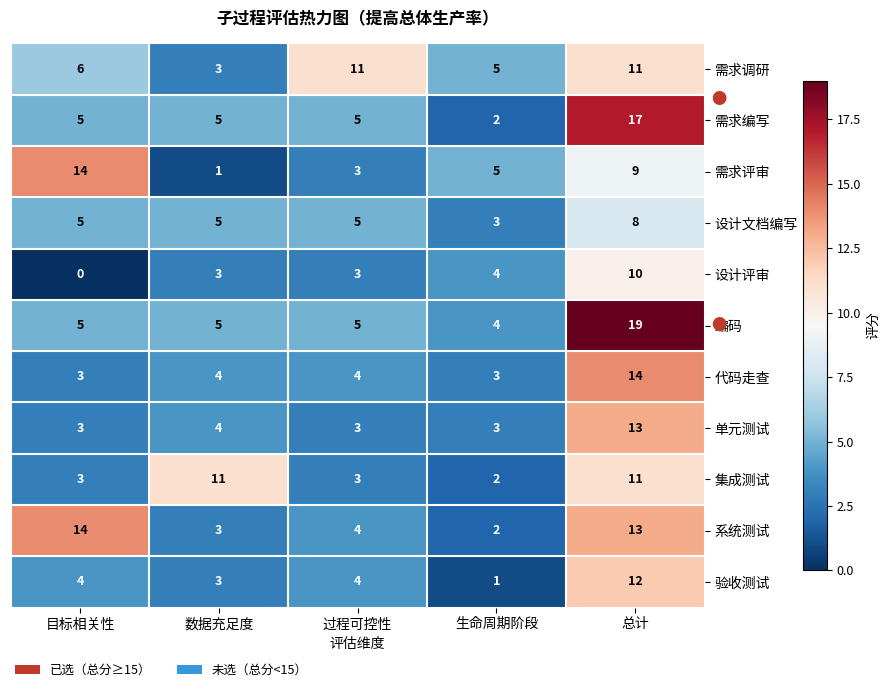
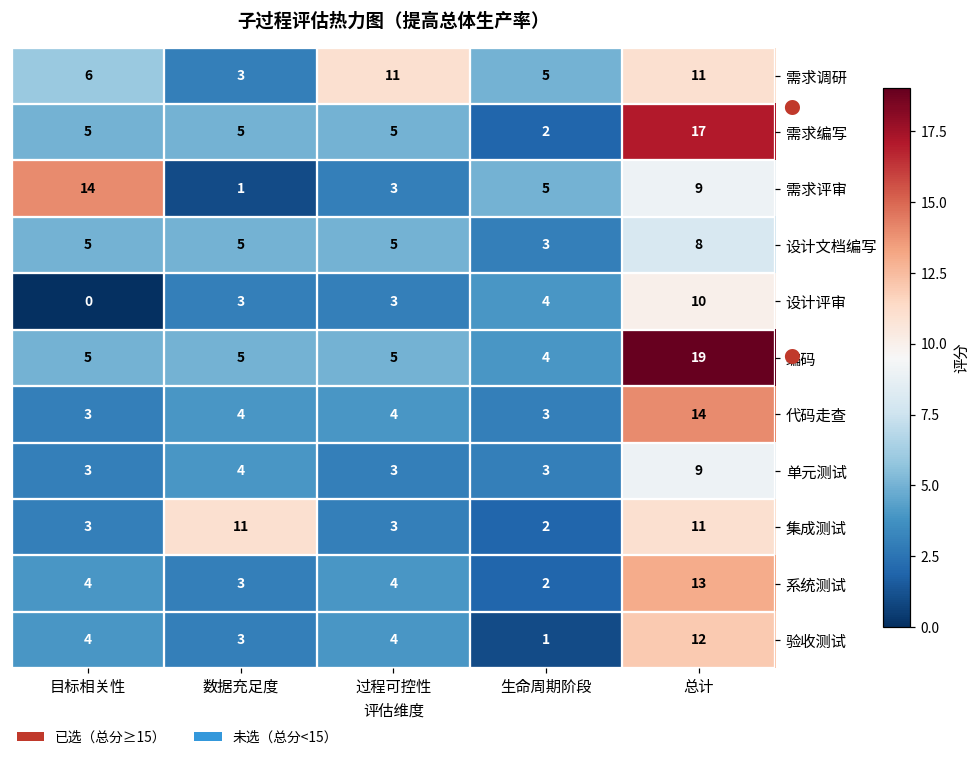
单元测试, 总计: 13 -> 9
系统测试, 目标相关性: 14 -> 4
